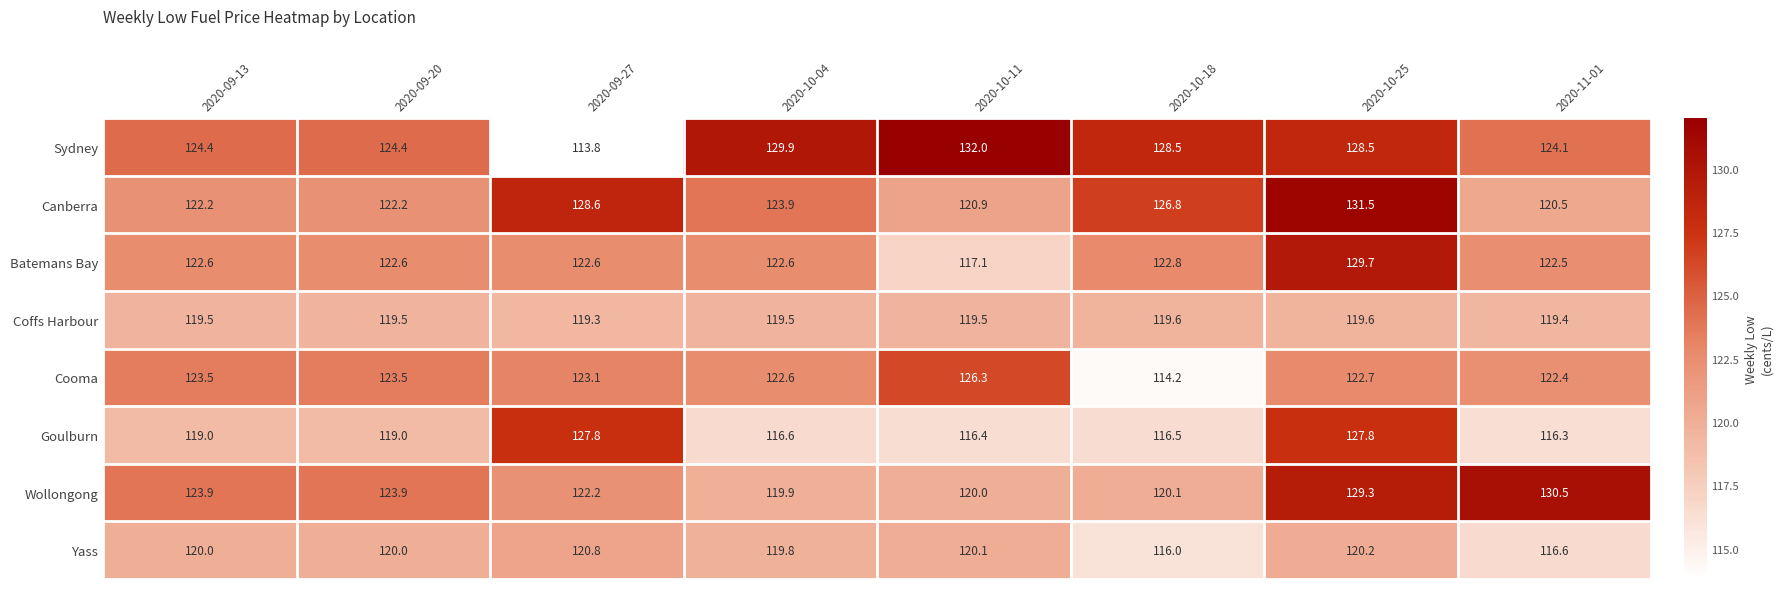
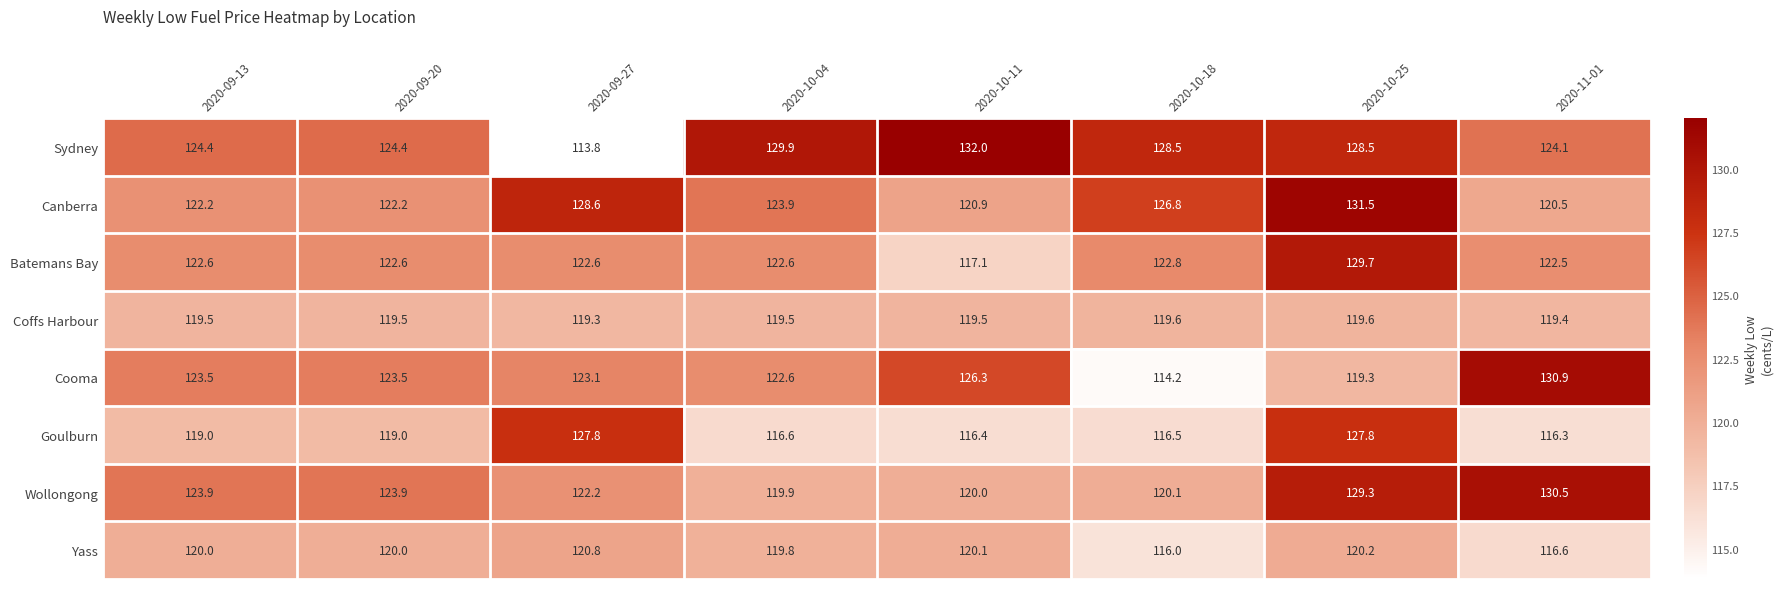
Cooma, 2020-10-25: 122.7 -> 119.3
Cooma, 2020-11-01: 122.4 -> 130.9
